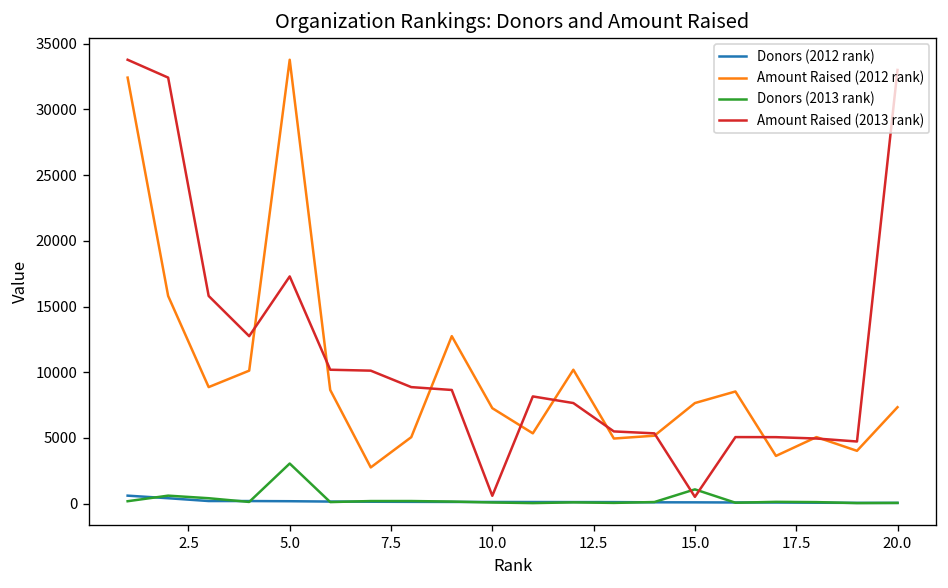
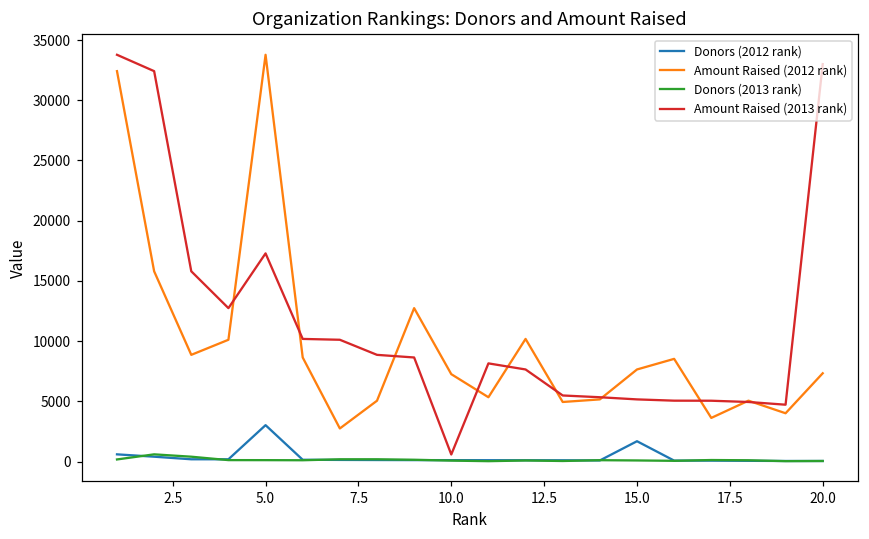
Donors (2012 rank), 5.0: 200 -> 3000
Donors (2013 rank), 5.0: 3100 -> 100
Donors (2012 rank), 15.0: 100 -> 1700
Donors (2013 rank), 15.0: 1100 -> 100
Amount Raised (2013 rank), 15.0: 500 -> 5200
